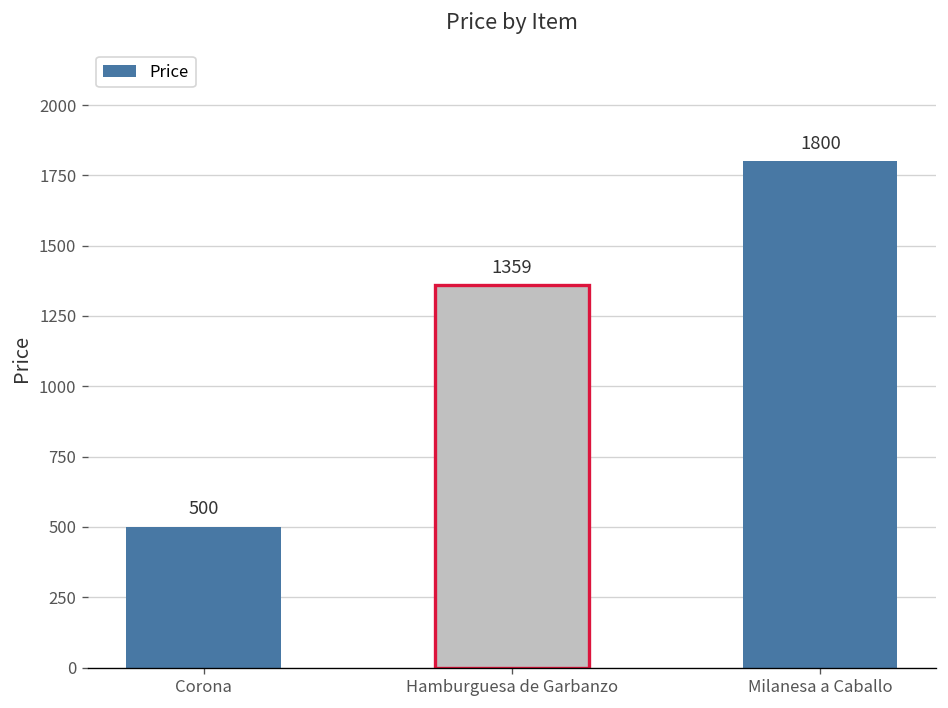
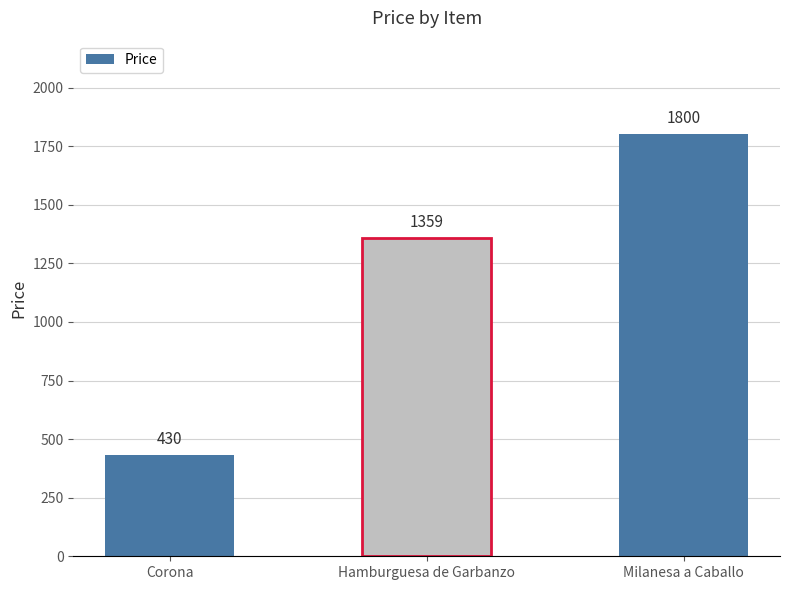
Corona: 500 -> 430
